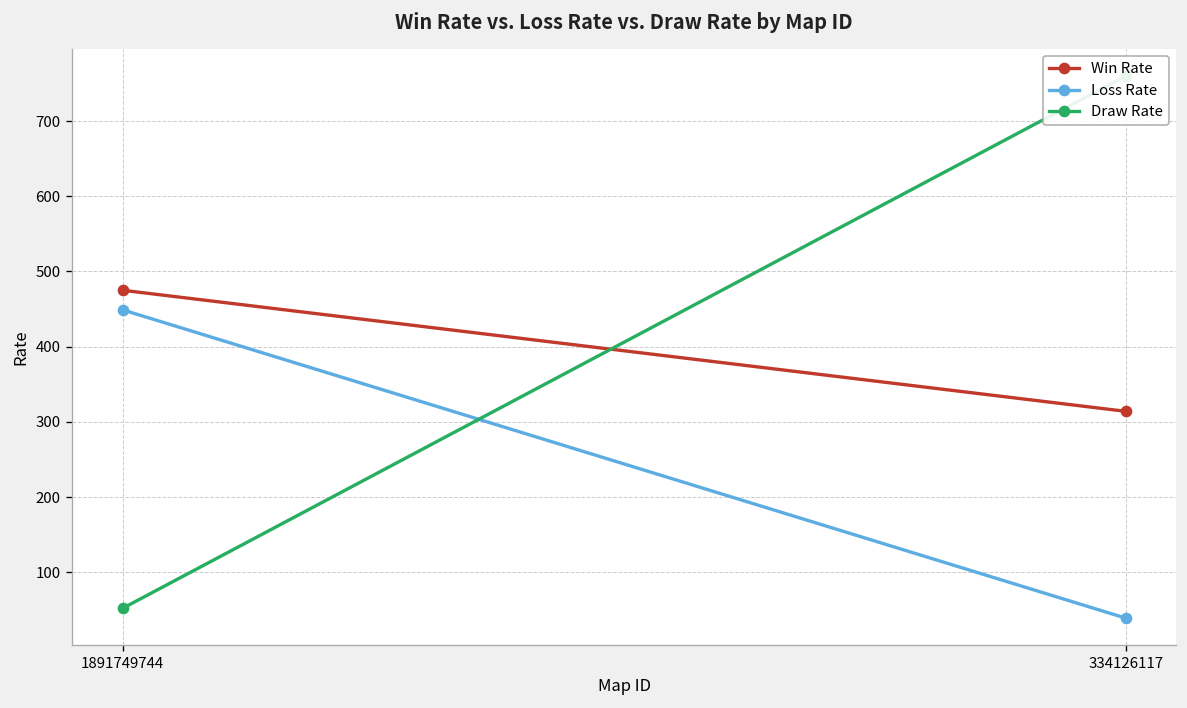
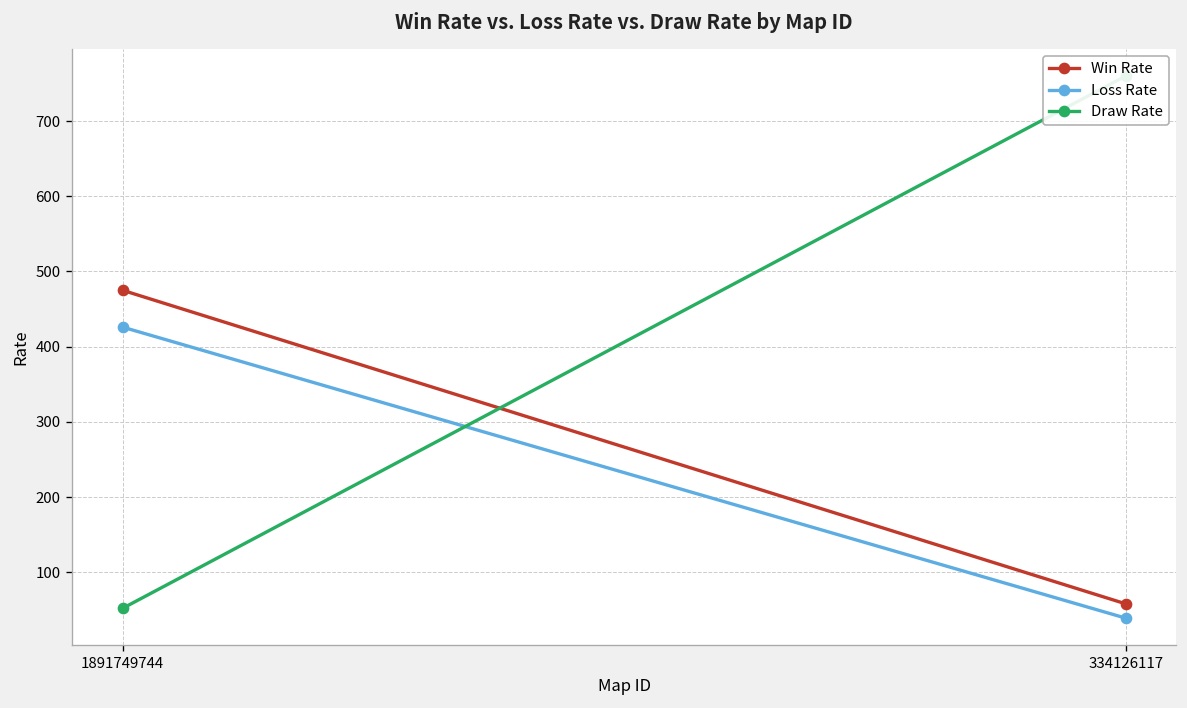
Loss Rate, 1891749744: 450 -> 430
Win Rate, 334126117: 310 -> 60
